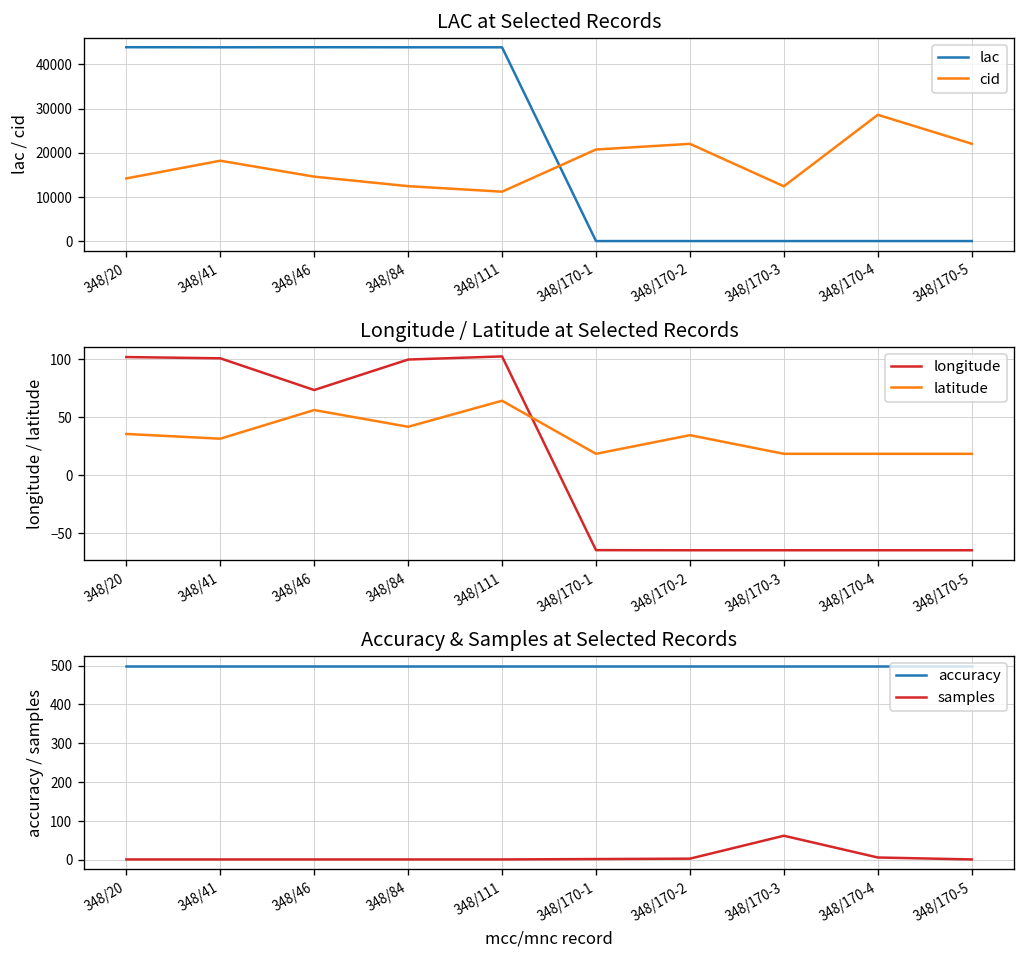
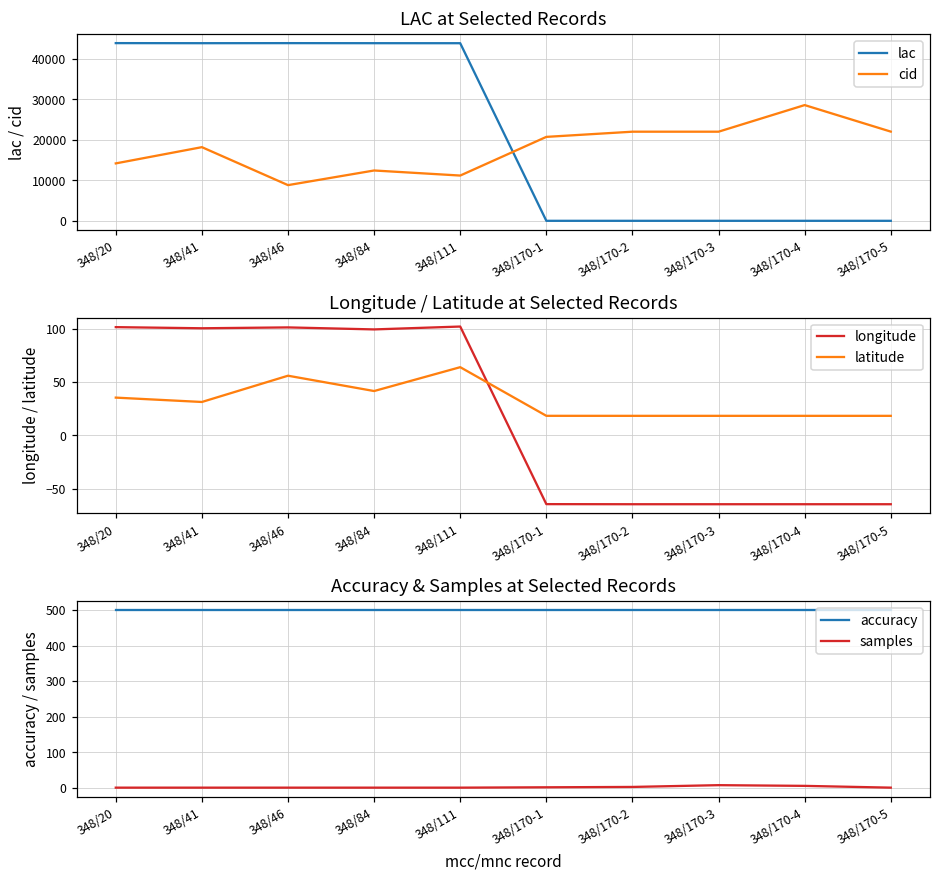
LAC at Selected Records, cid, 348/46: 15000 -> 9000
LAC at Selected Records, cid, 348/170-3: 12000 -> 22000
Longitude / Latitude at Selected Records, longitude, 348/46: 70 -> 100
Longitude / Latitude at Selected Records, latitude, 348/170-2: 30 -> 20
Accuracy & Samples at Selected Records, samples, 348/170-3: 60 -> 10
